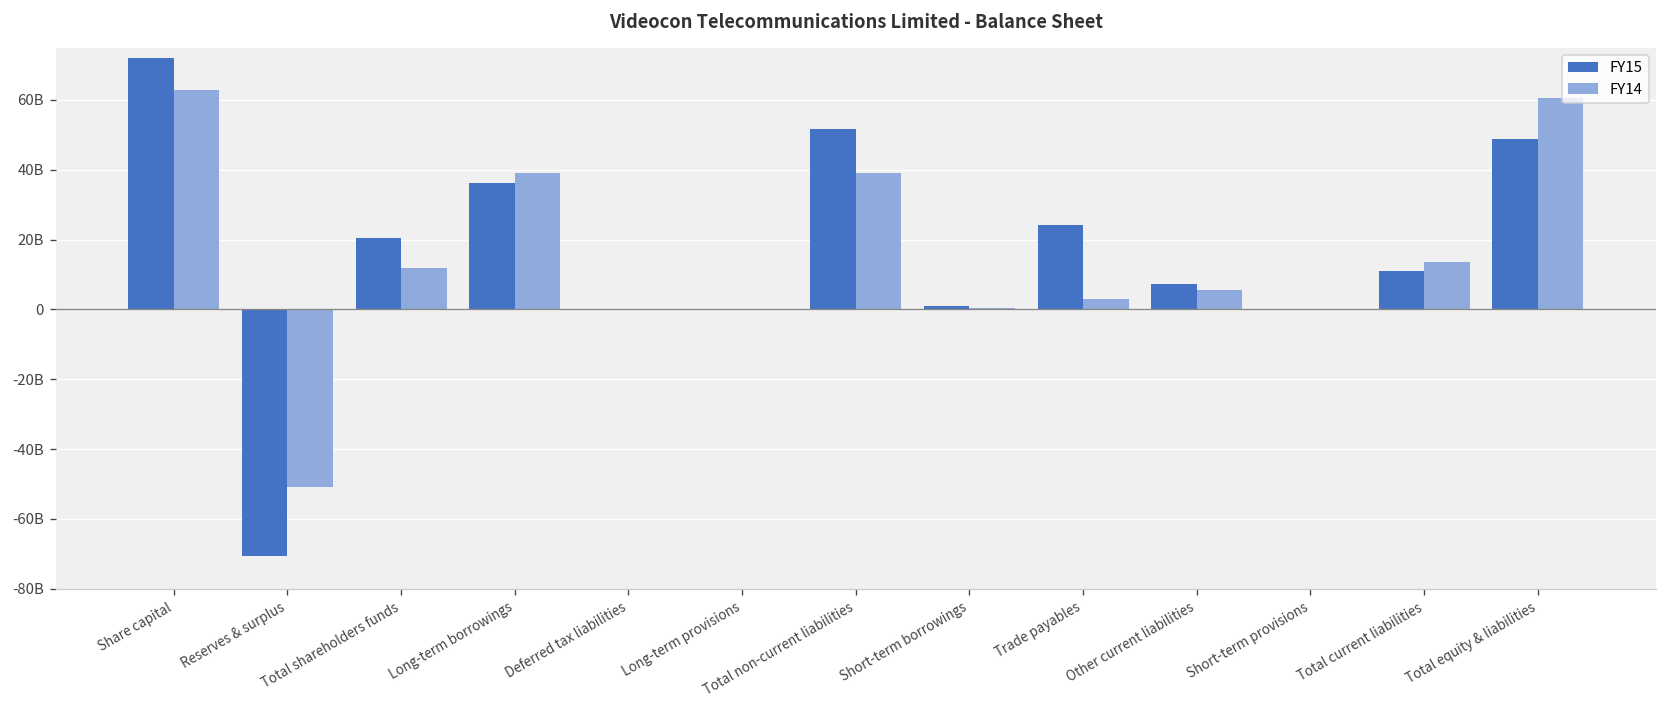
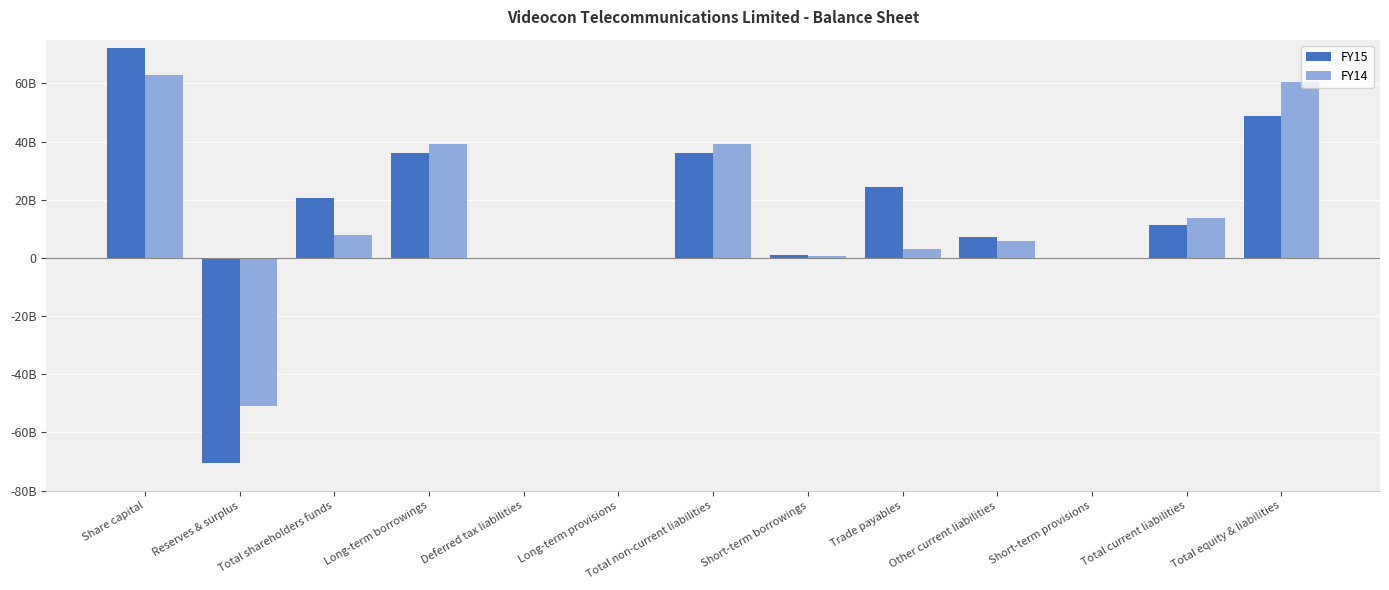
FY14, Total shareholders funds: 12000000000 -> 8000000000
FY15, Total non-current liabilities: 52000000000 -> 36000000000
